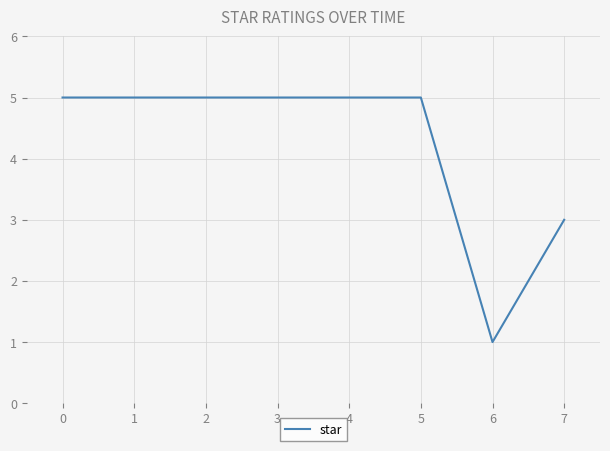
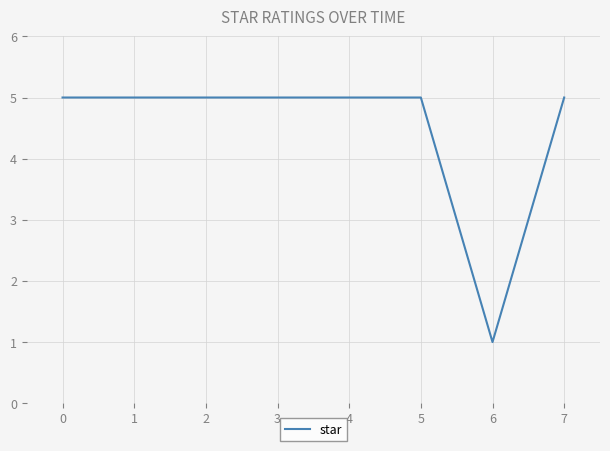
7: 3 -> 5
